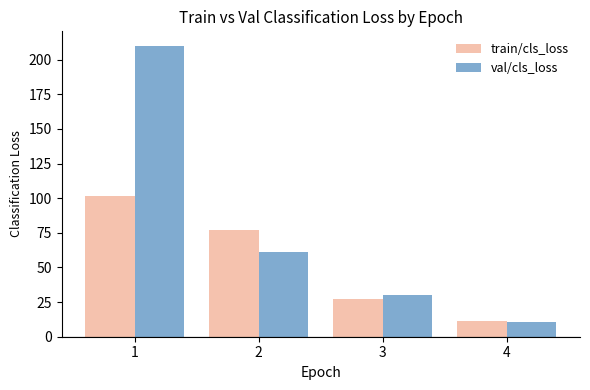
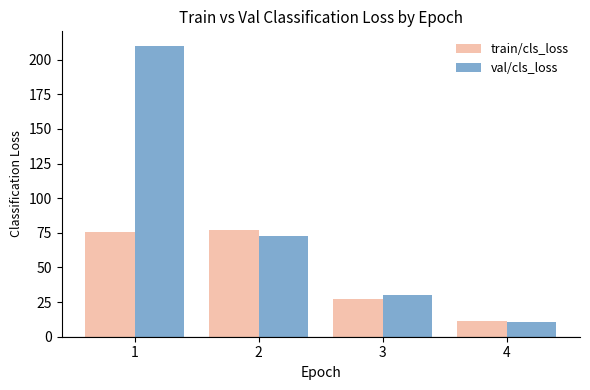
train/cls_loss, 1: 102 -> 76
val/cls_loss, 2: 61 -> 73
